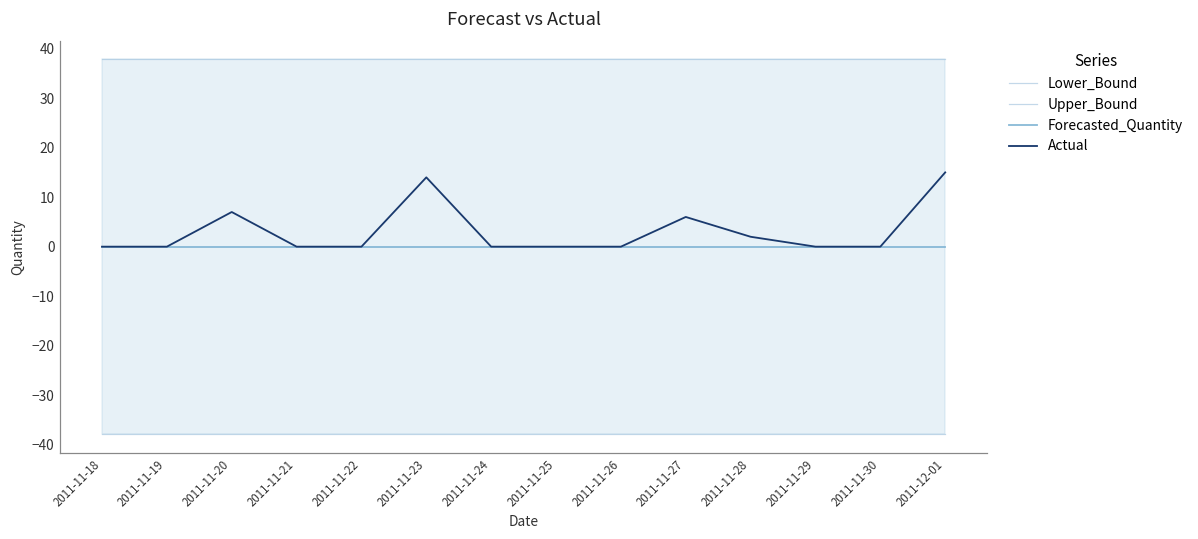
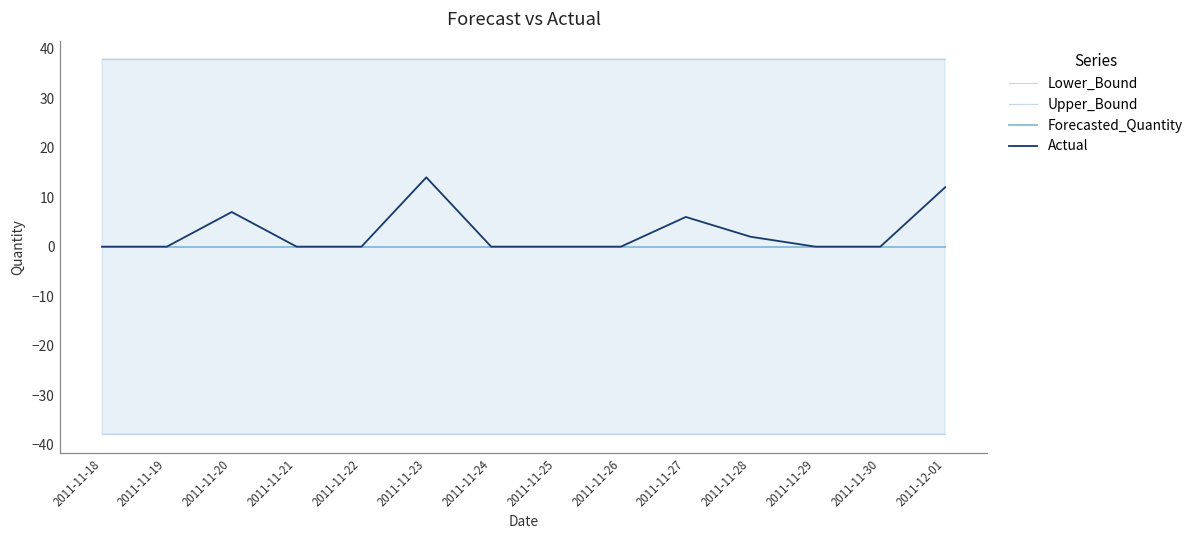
Actual, 2011-12-01: 15 -> 12
